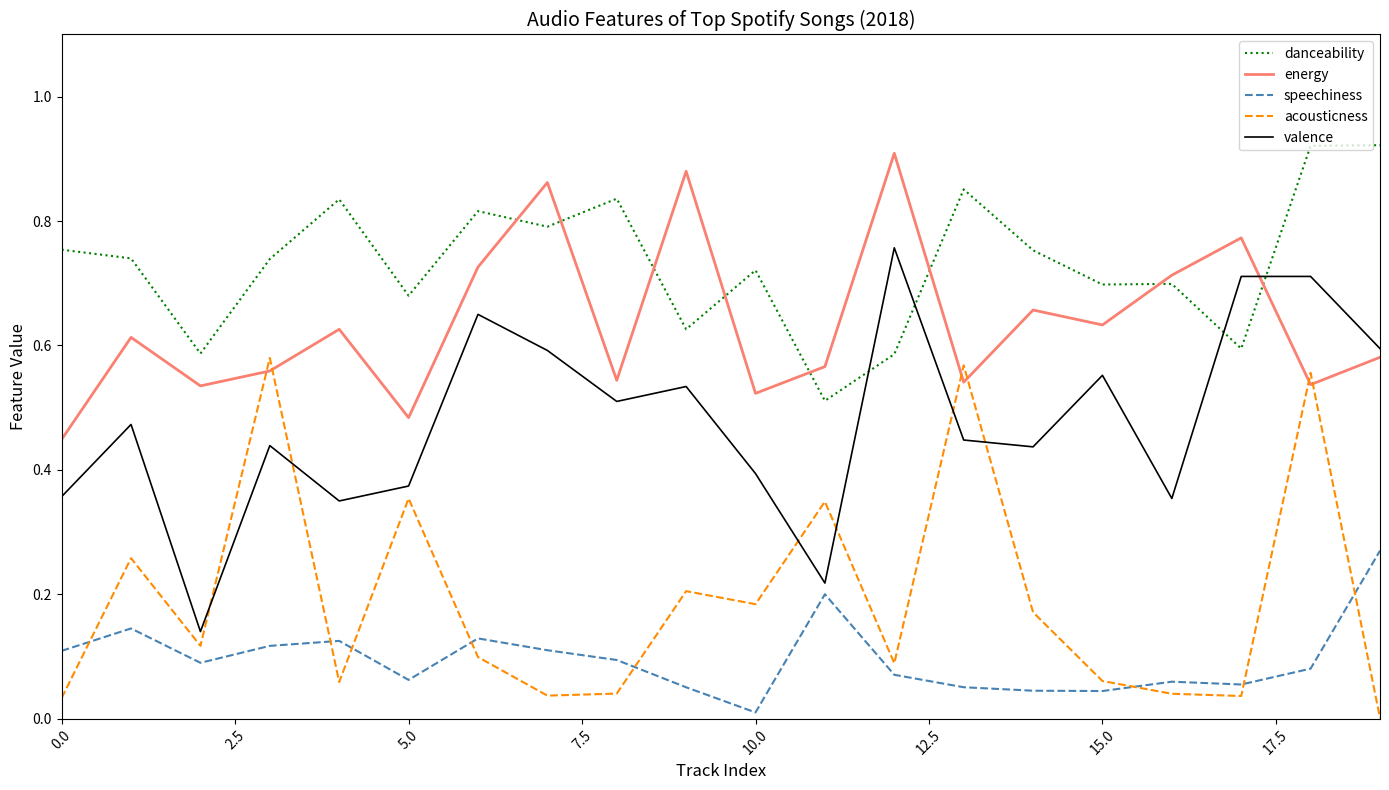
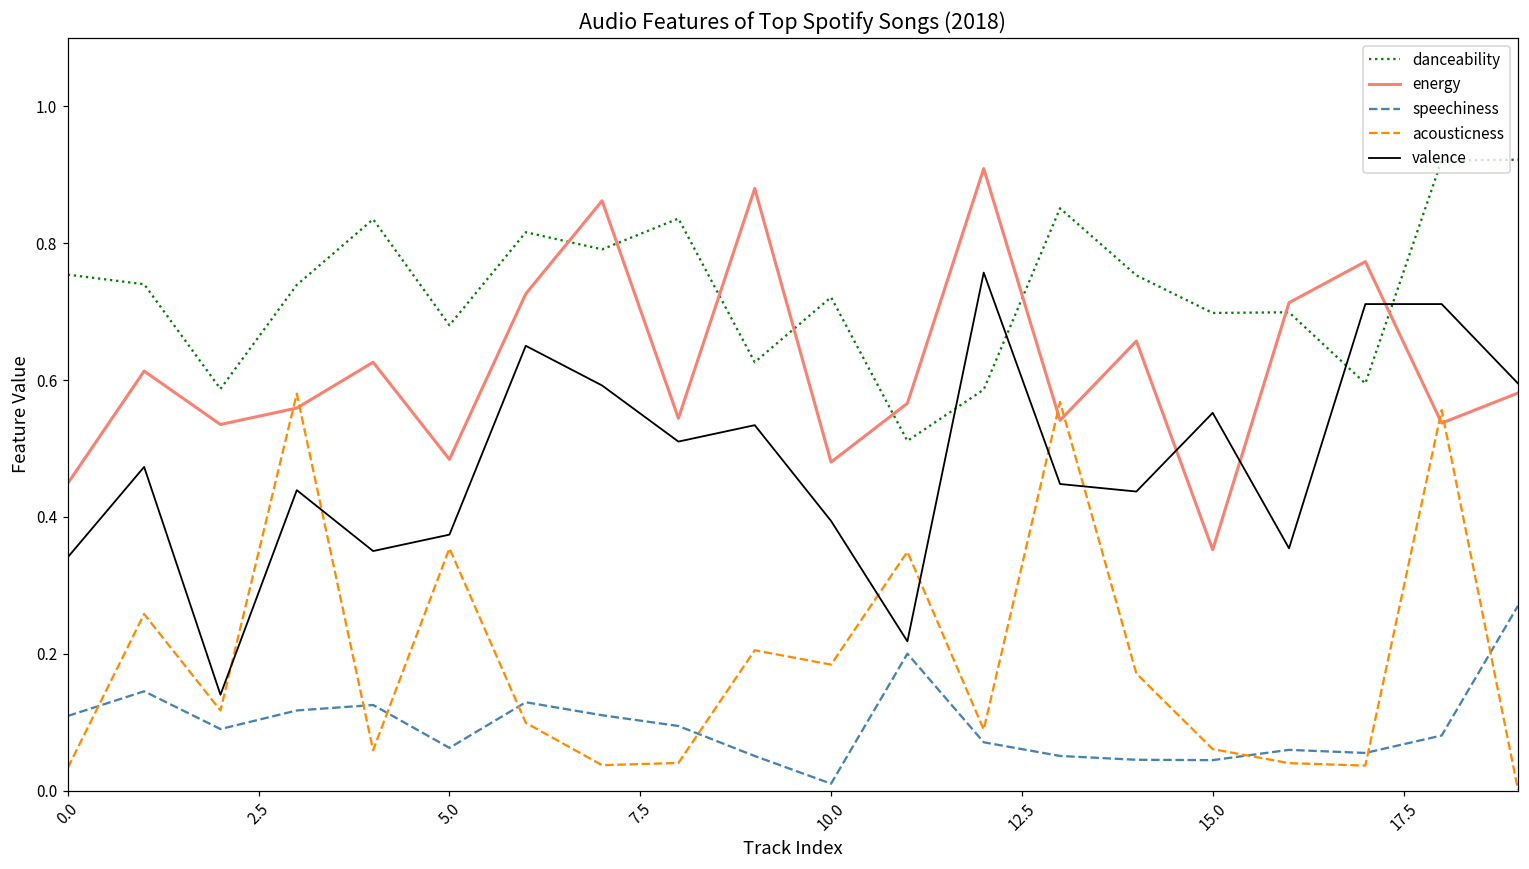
valence, 0.0: 0.36 -> 0.34
energy, 10.0: 0.52 -> 0.48
energy, 15.0: 0.63 -> 0.35
